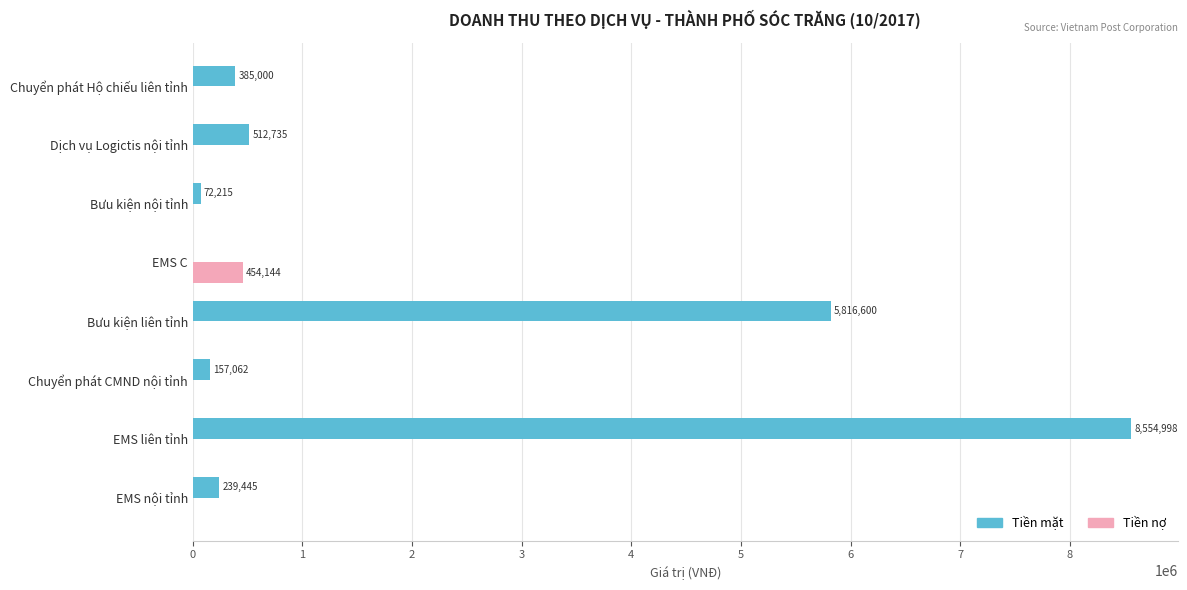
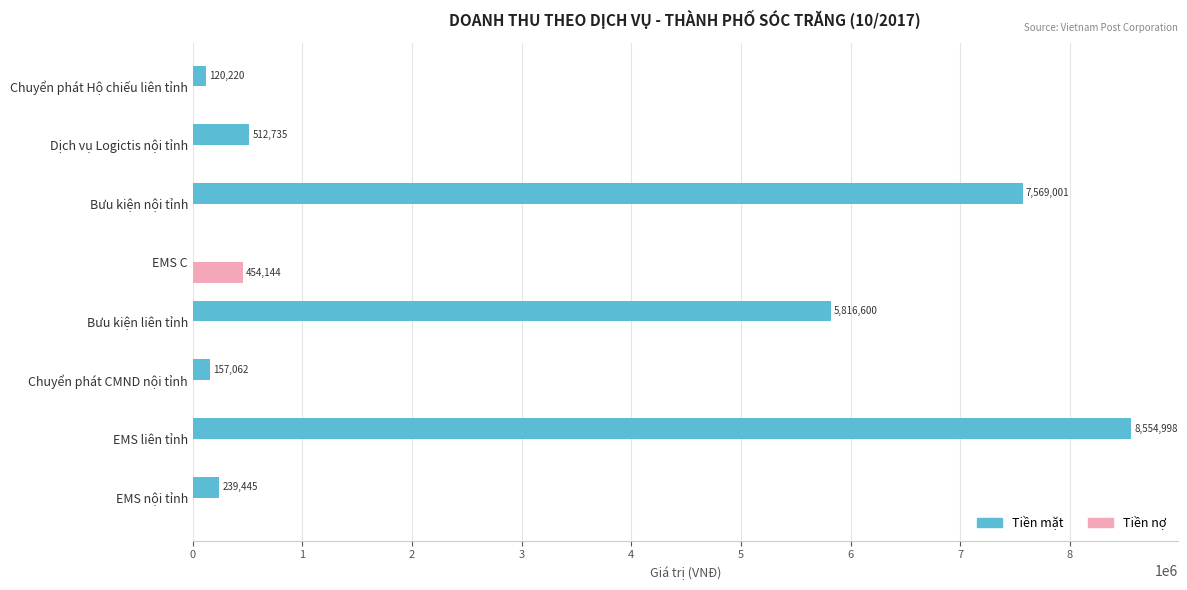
Tiền mặt, Chuyển phát Hộ chiếu liên tỉnh: 385,000 -> 120,220
Tiền mặt, Bưu kiện nội tỉnh: 72,215 -> 7,569,001
